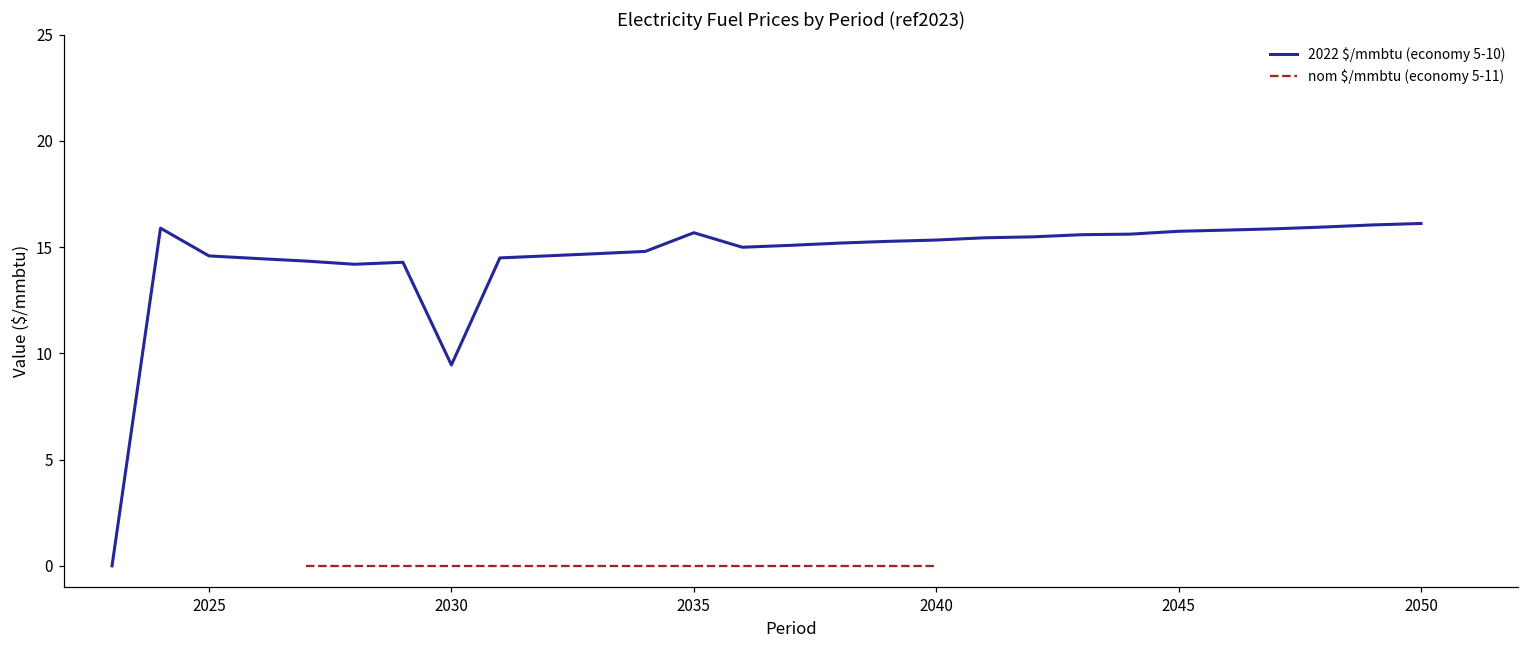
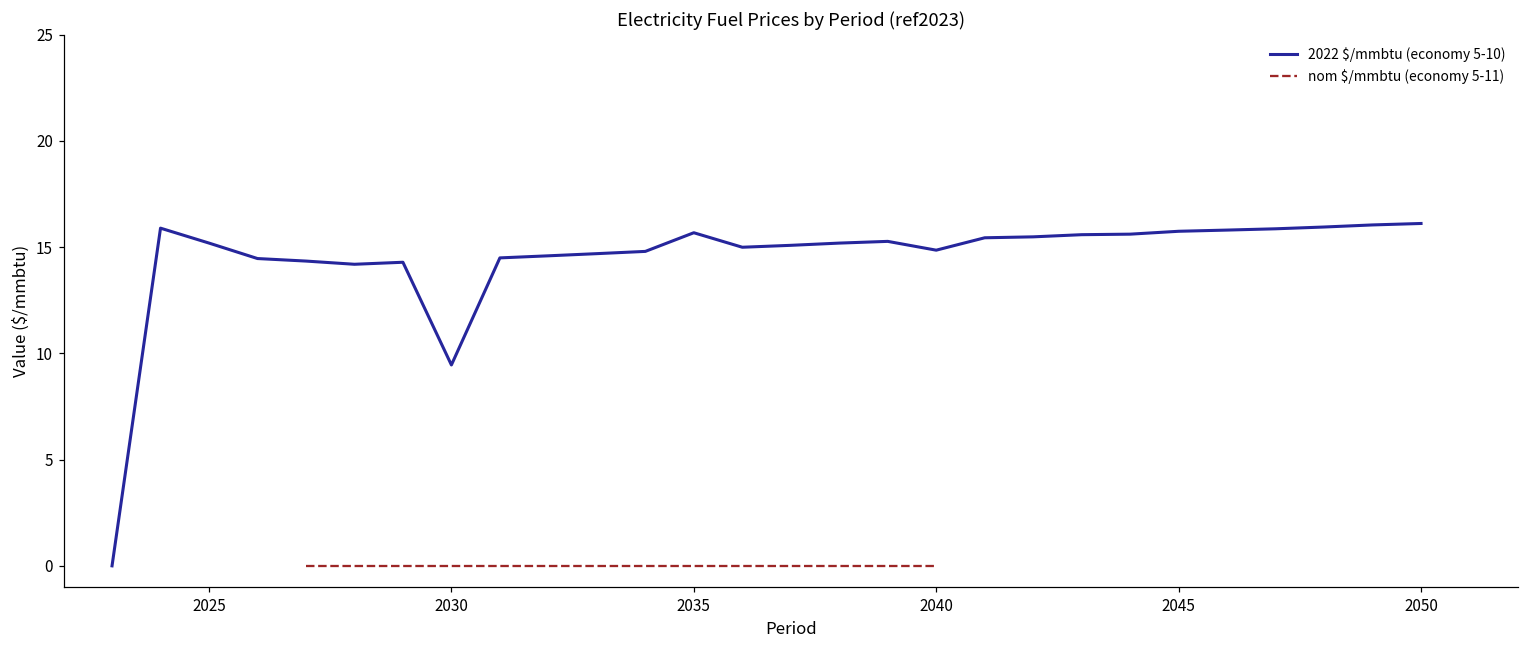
2022 $/mmbtu (economy 5-10), 2025: 14.6 -> 15.2
2022 $/mmbtu (economy 5-10), 2040: 15.3 -> 14.9
